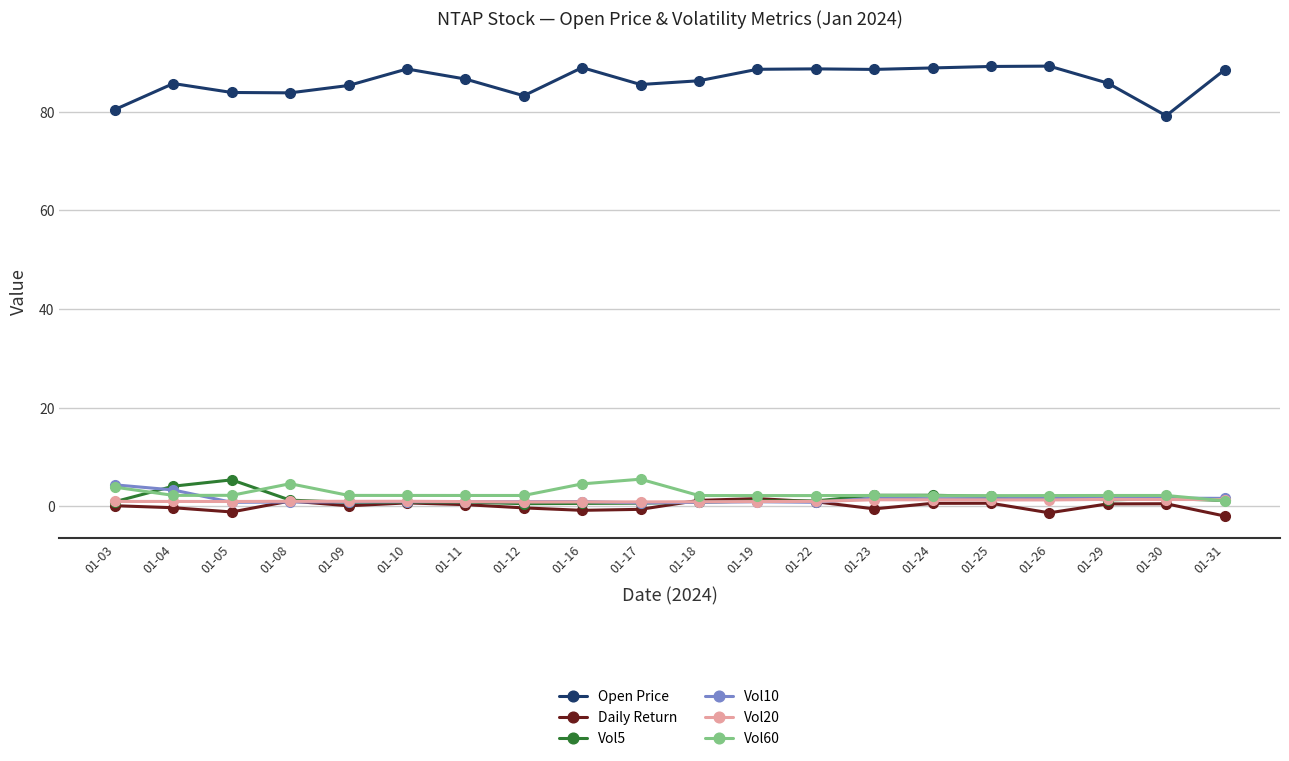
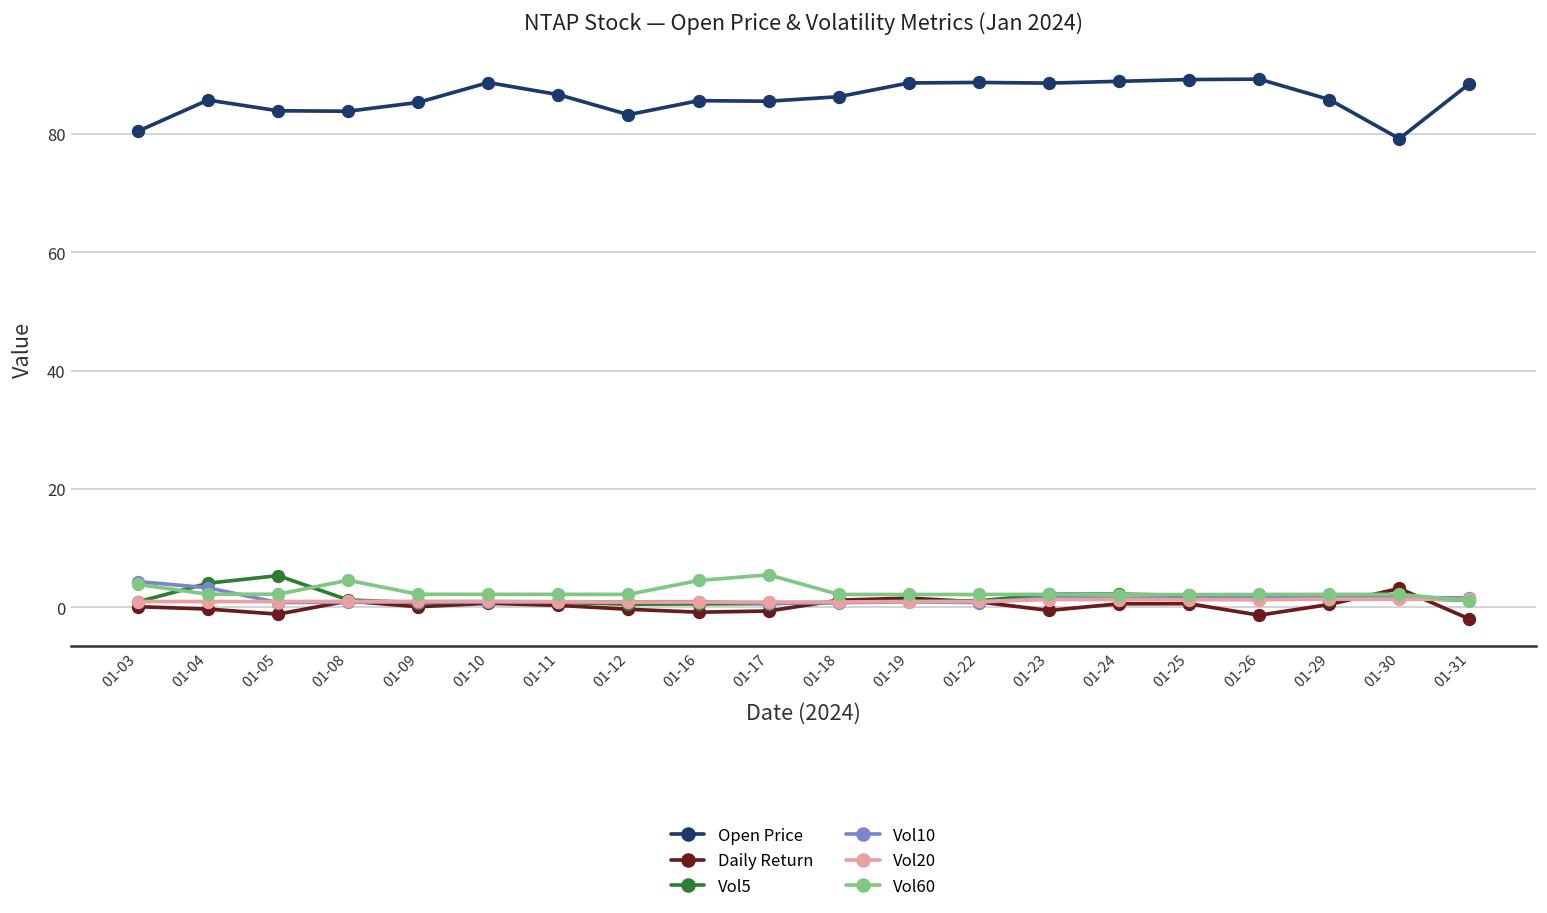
Open Price, 01-16: 89 -> 86
Daily Return, 01-30: 1 -> 3
